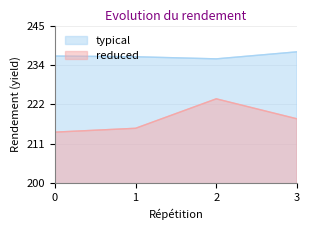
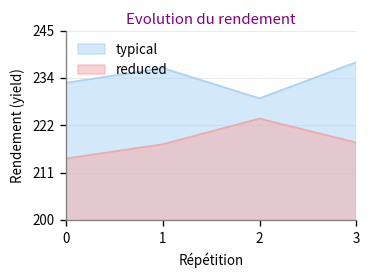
typical, 0: 236 -> 233
reduced, 1: 216 -> 218
typical, 2: 236 -> 229
